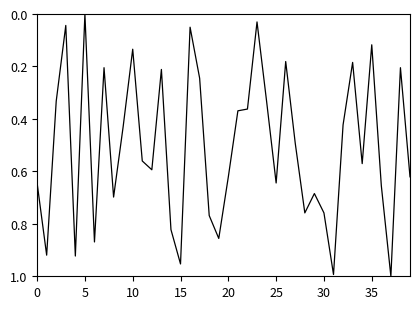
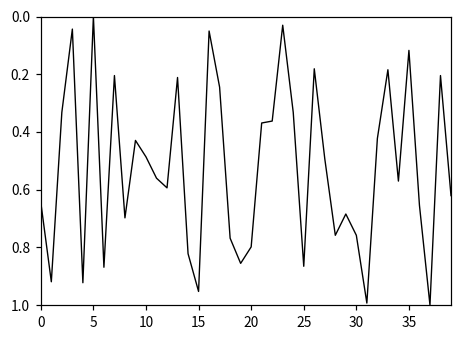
10: 0.13 -> 0.49
20: 0.62 -> 0.80
25: 0.64 -> 0.87
